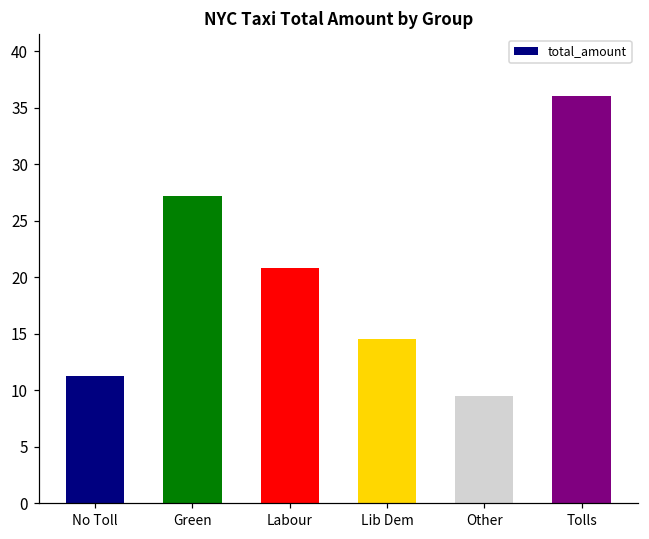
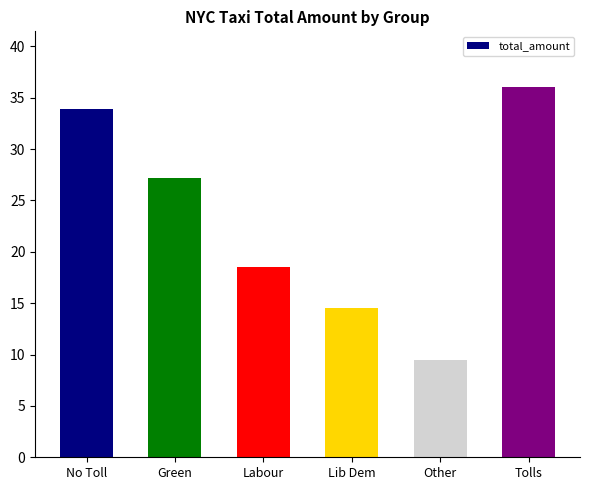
No Toll: 11.2 -> 33.9
Labour: 20.8 -> 18.5
